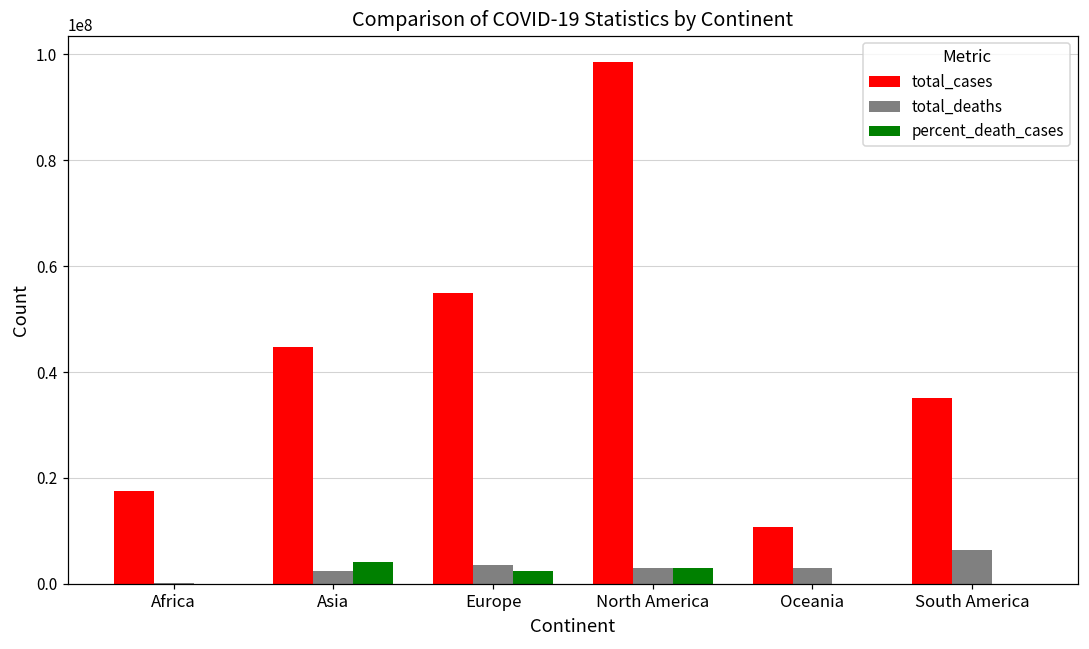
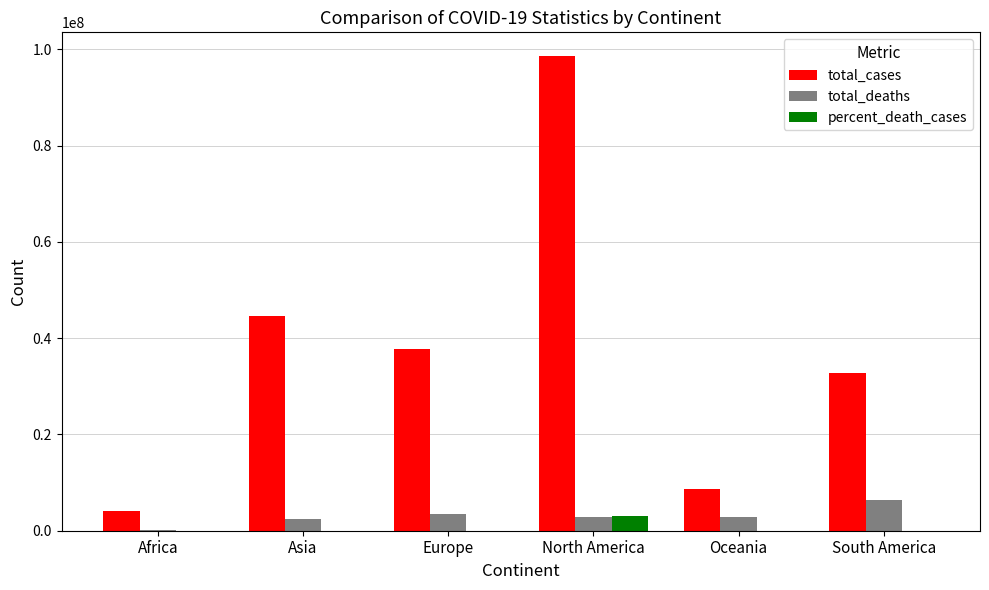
total_cases, Africa: 17000000 -> 4000000
percent_death_cases, Asia: 4000000 -> 0
total_cases, Europe: 55000000 -> 38000000
percent_death_cases, Europe: 2000000 -> 0
total_cases, Oceania: 11000000 -> 9000000
total_cases, South America: 35000000 -> 33000000
